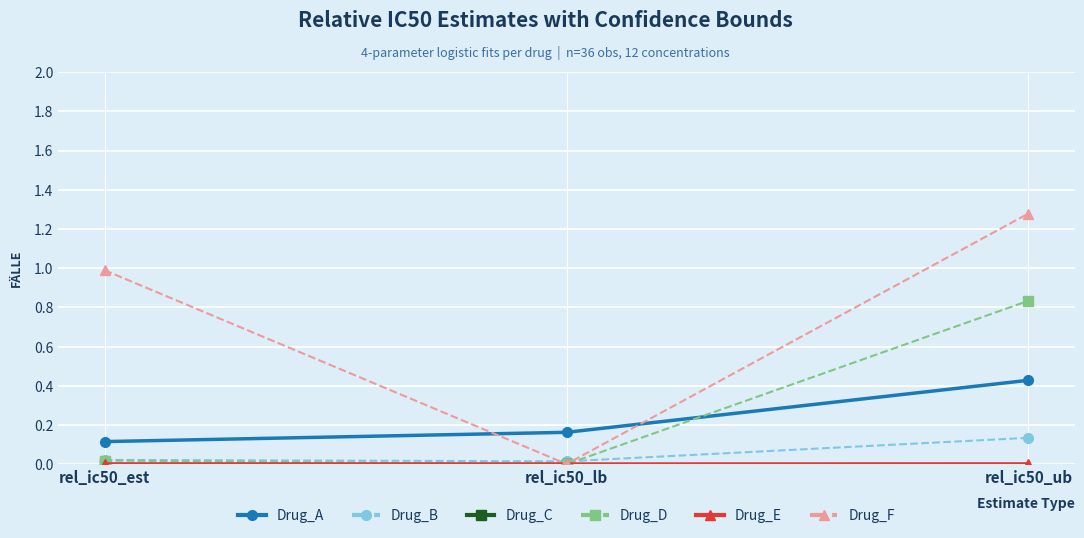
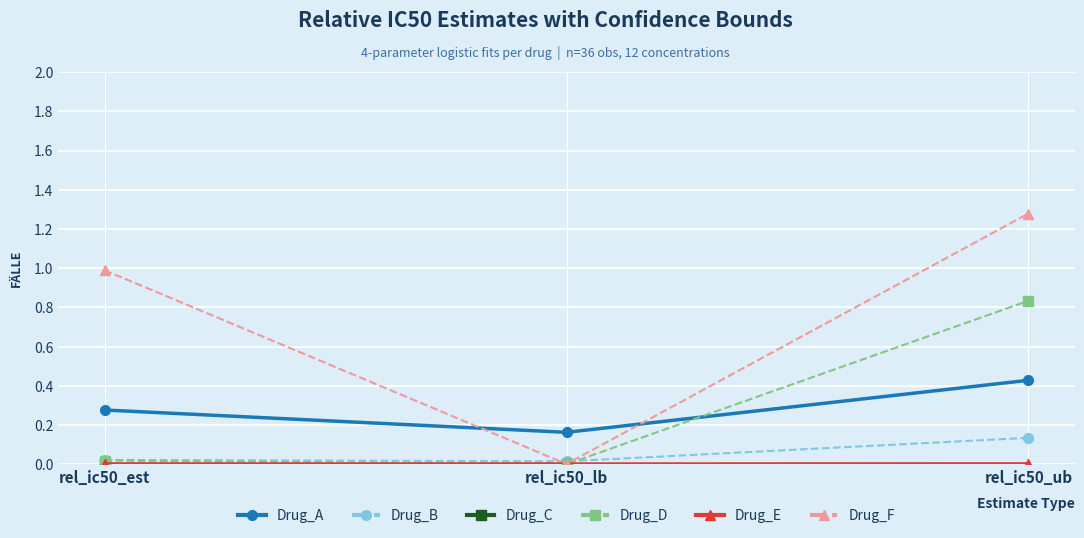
Drug_A, rel_ic50_est: 0.12 -> 0.28
